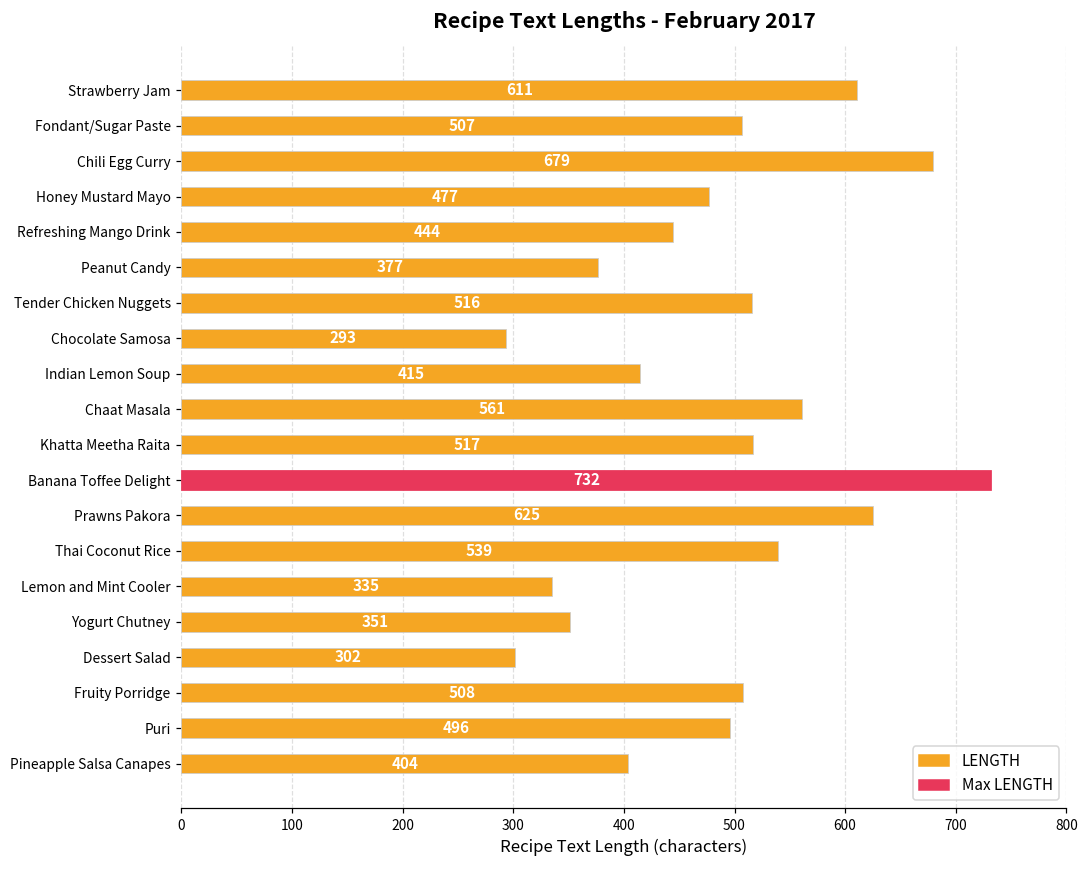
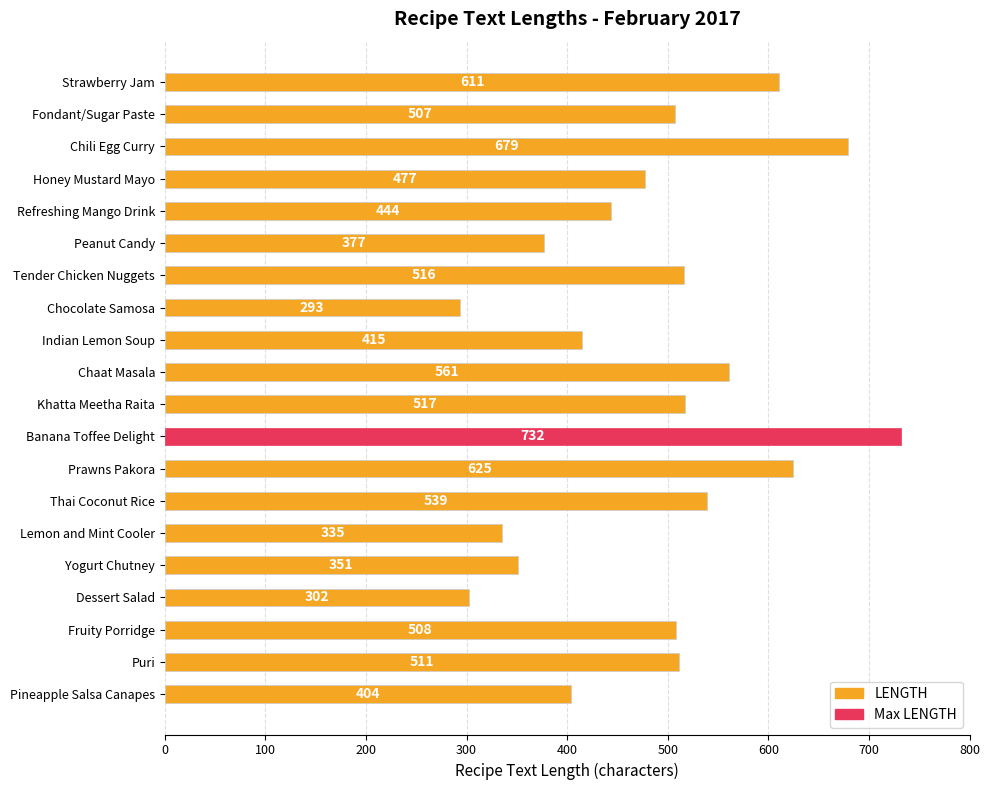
Puri: 496 -> 511
